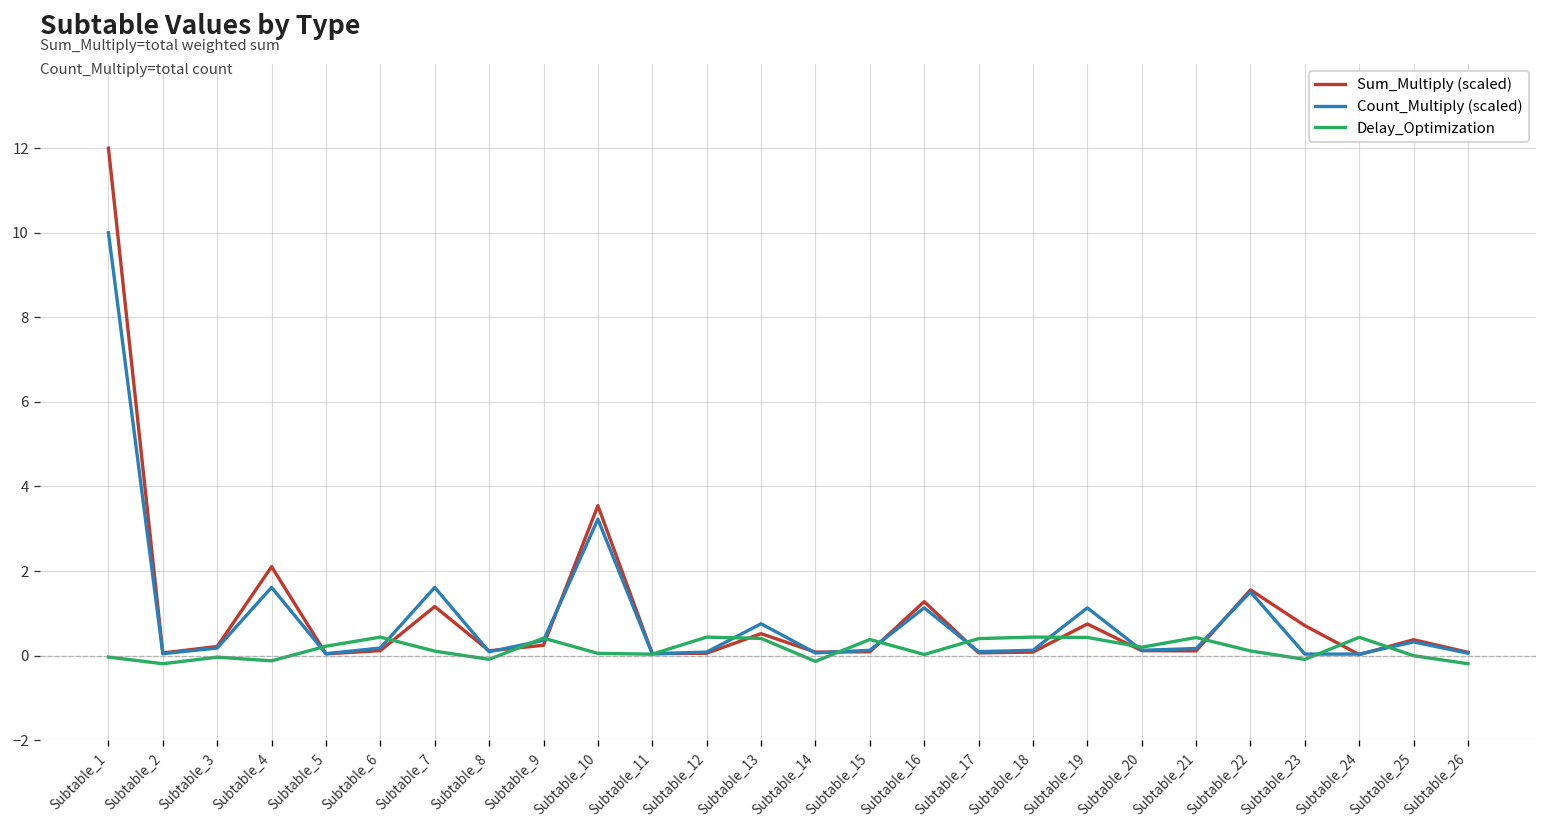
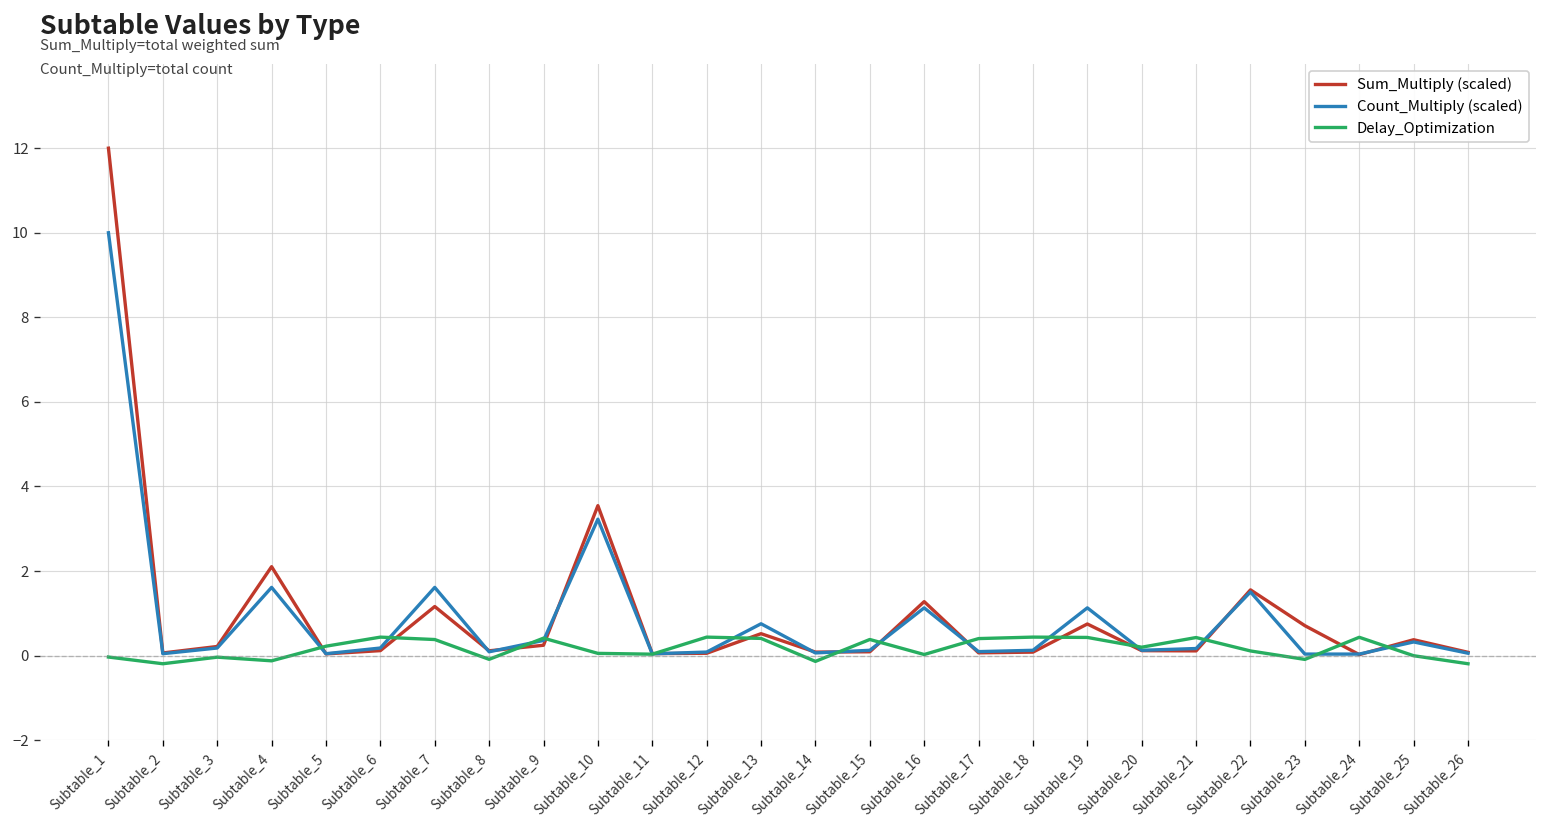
Delay_Optimization, Subtable_7: 0.1 -> 0.4
